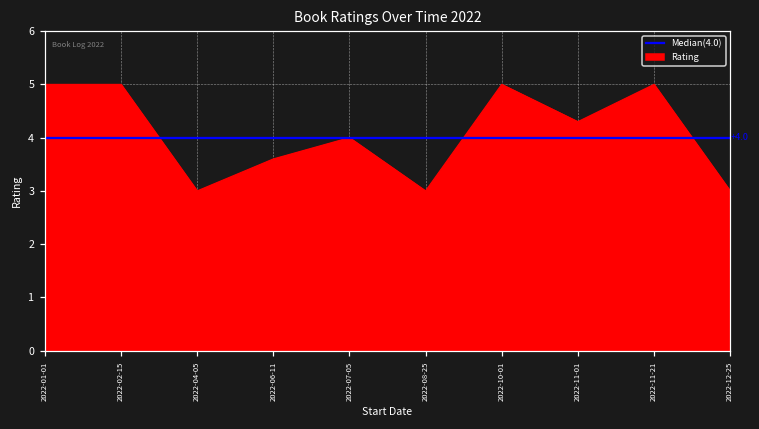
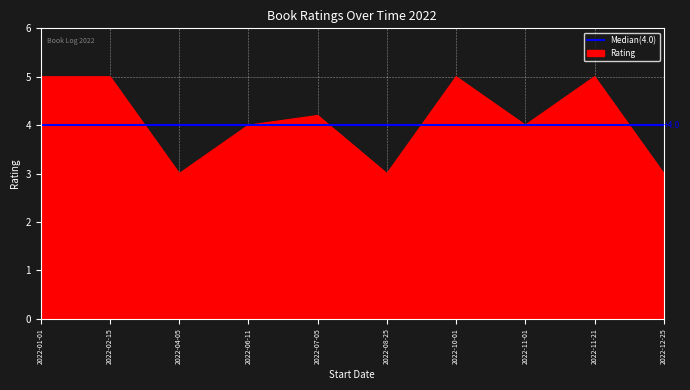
2022-06-11: 3.6 -> 4.0
2022-07-05: 4.0 -> 4.2
2022-11-01: 4.3 -> 4.0
